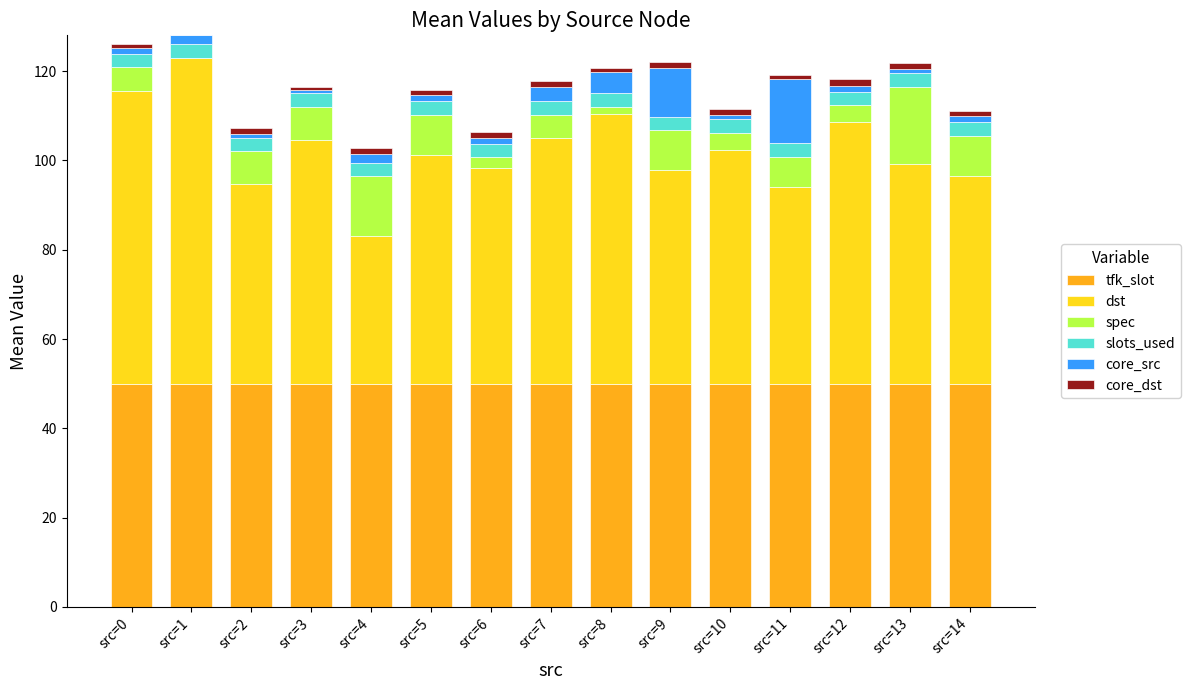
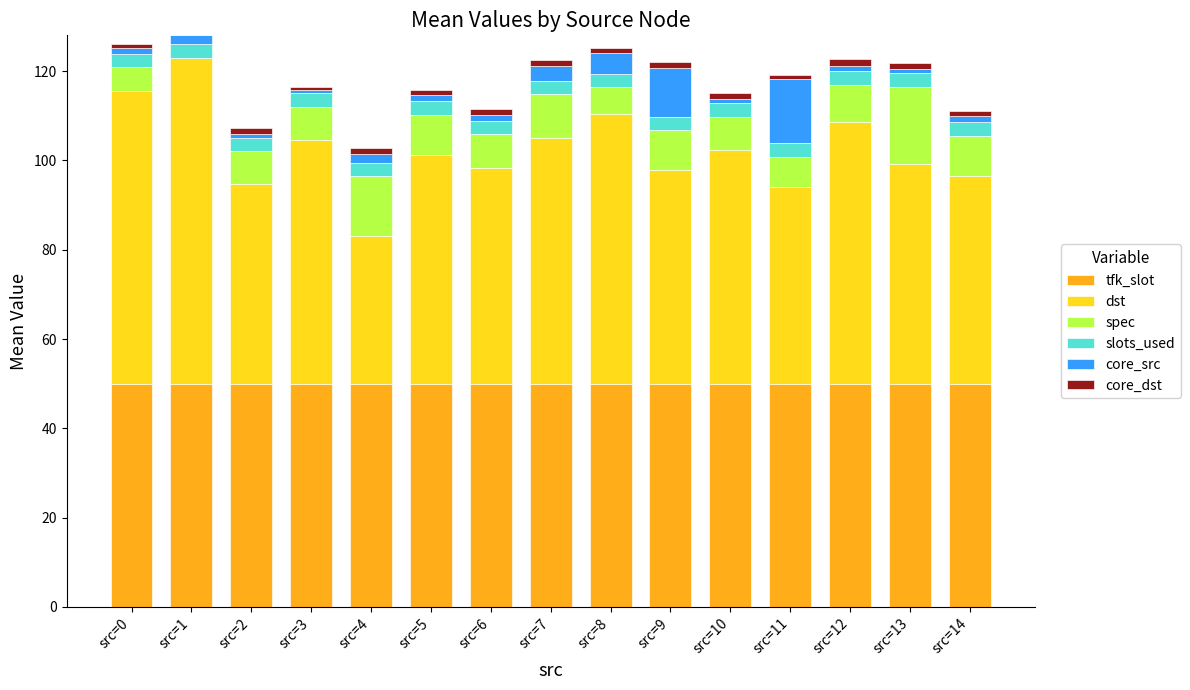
spec, src=6: 2 -> 8
spec, src=7: 5 -> 10
spec, src=8: 2 -> 6
spec, src=10: 4 -> 8
spec, src=12: 4 -> 8
